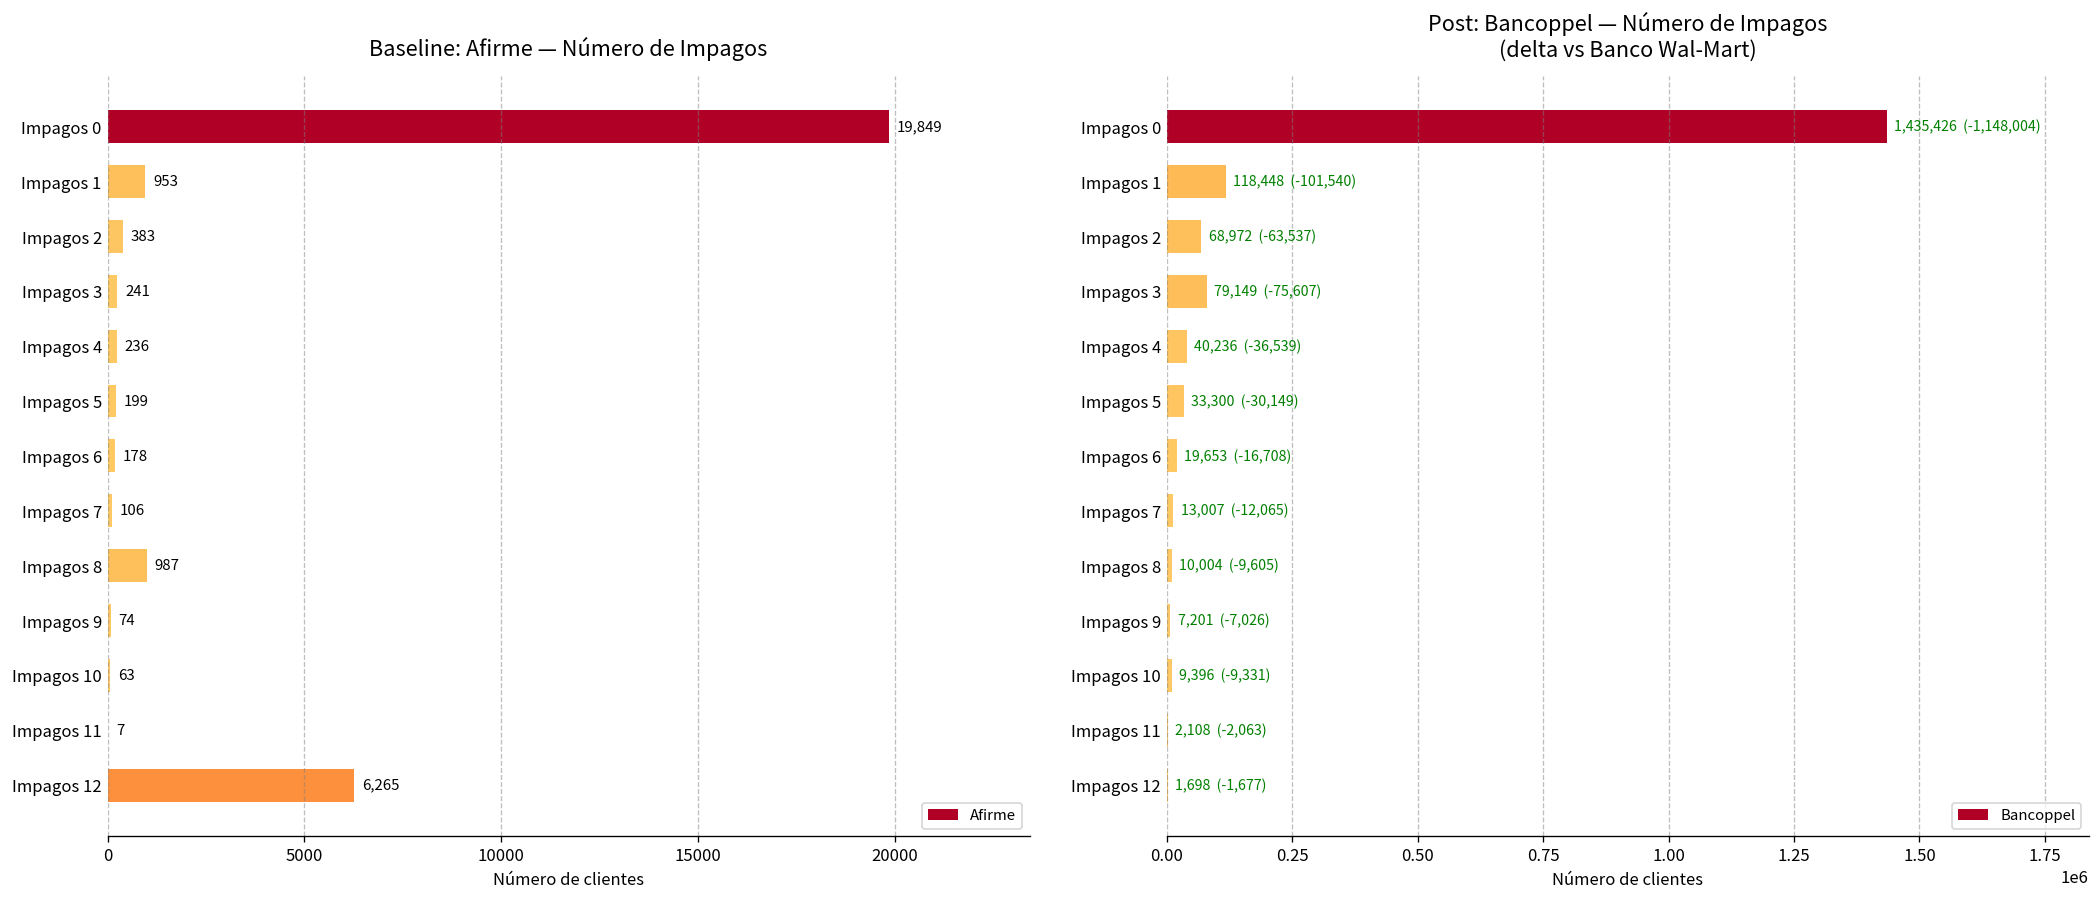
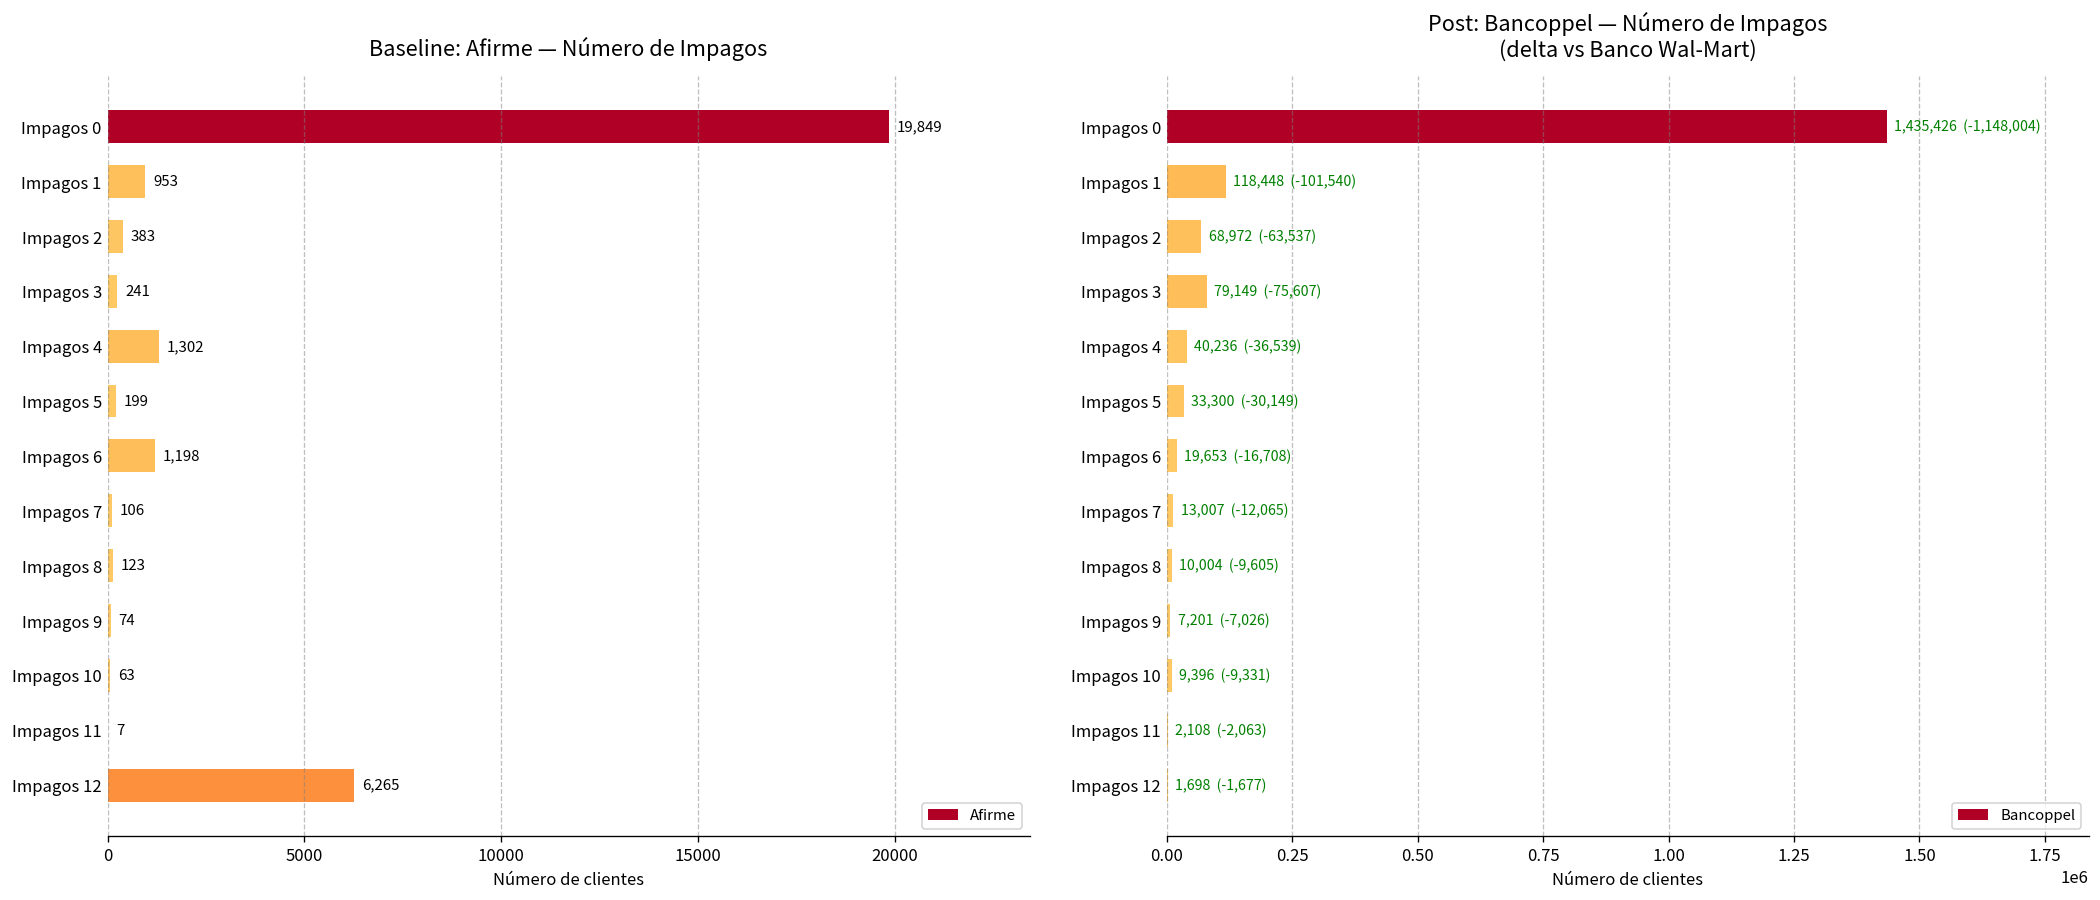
Baseline: Afirme — Número de Impagos, Impagos 4: 236 -> 1,302
Baseline: Afirme — Número de Impagos, Impagos 6: 178 -> 1,198
Baseline: Afirme — Número de Impagos, Impagos 8: 987 -> 123
